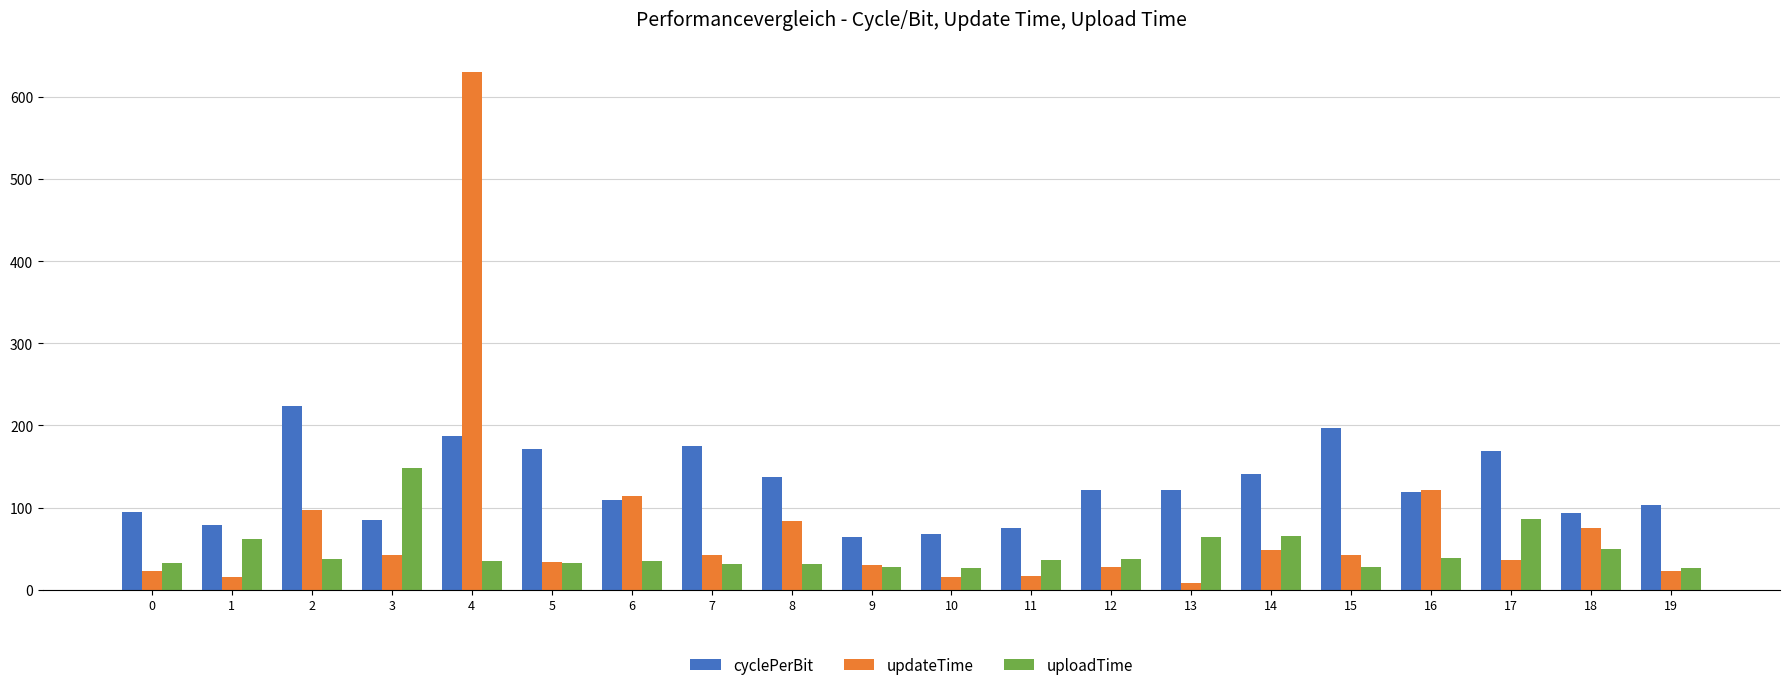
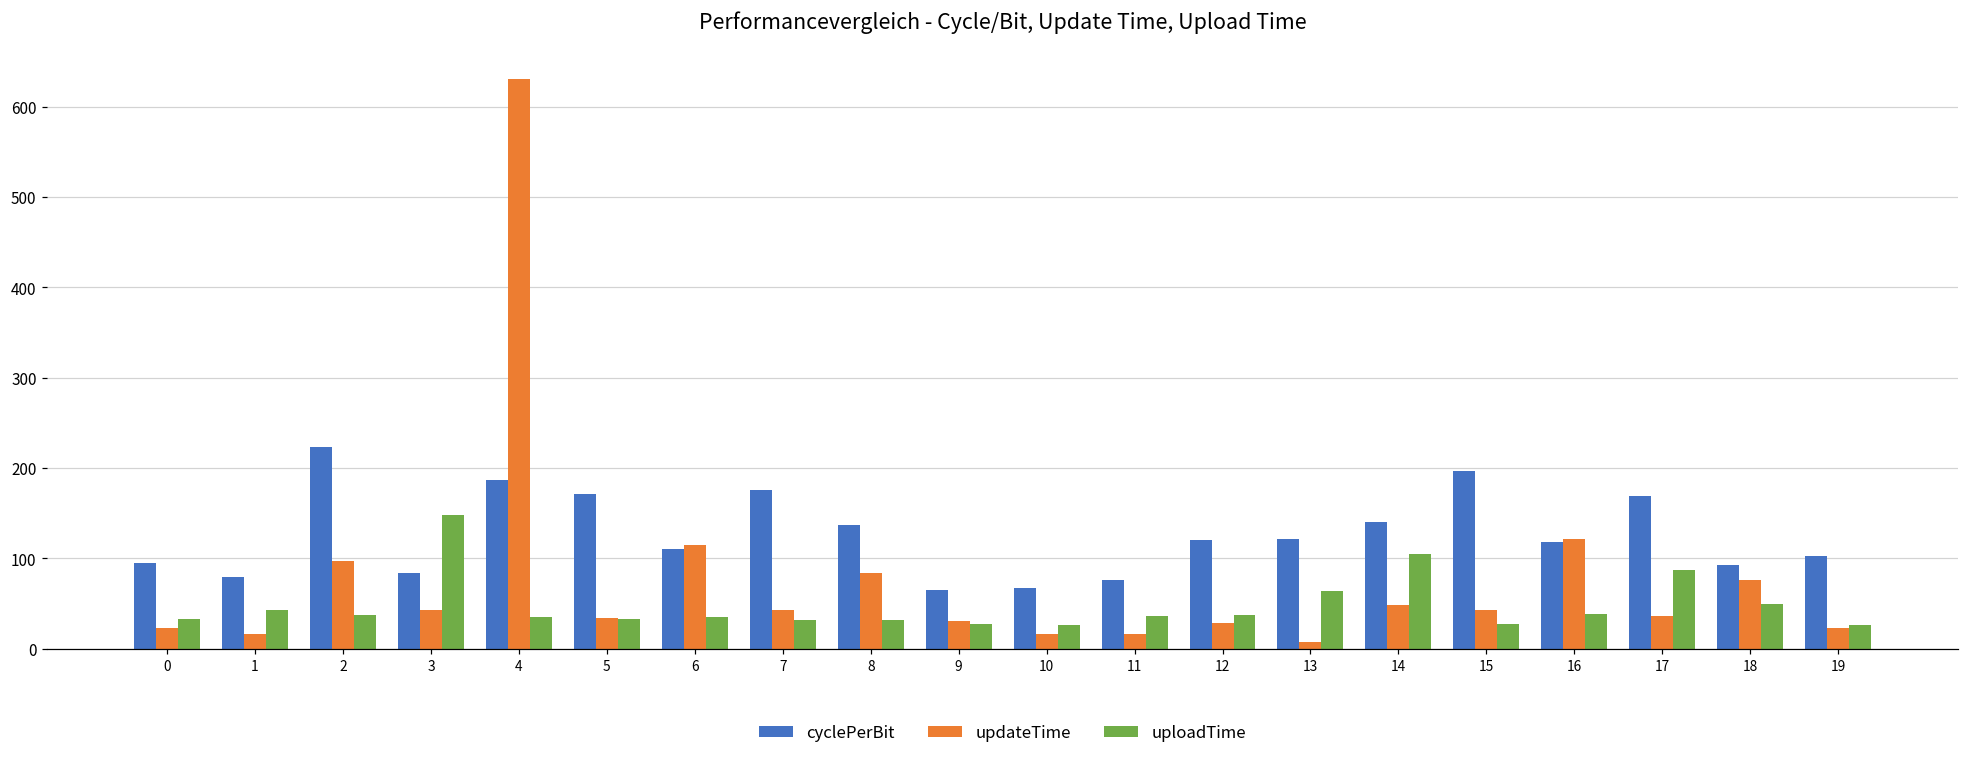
uploadTime, 1: 60 -> 40
uploadTime, 14: 70 -> 110
